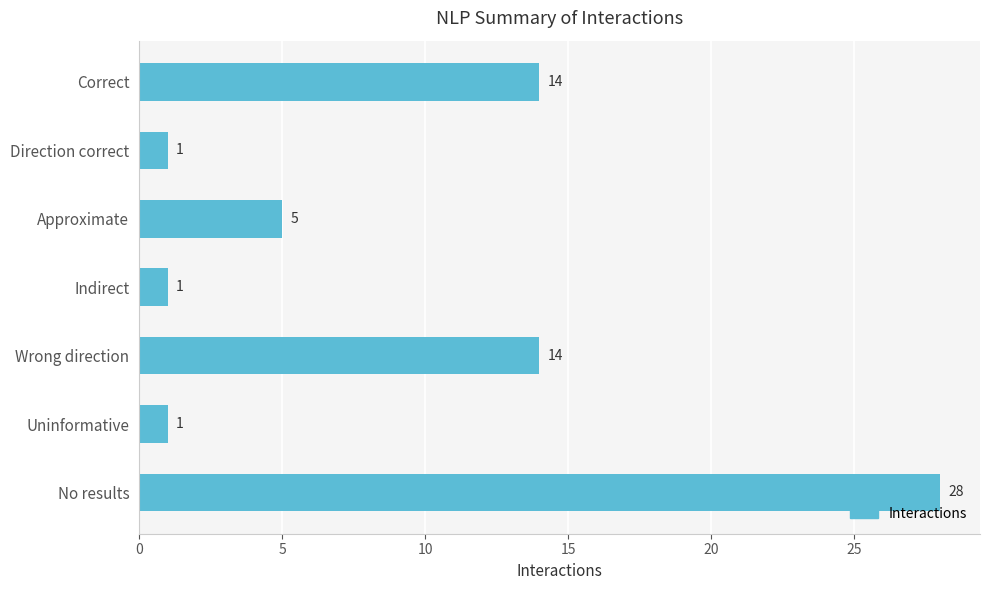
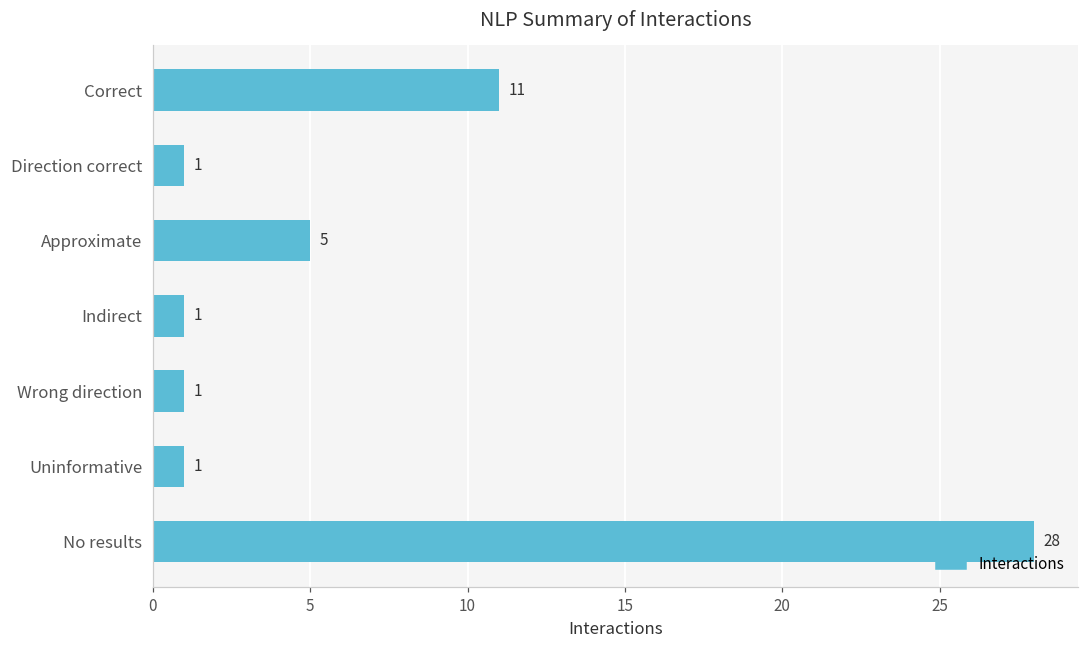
Correct: 14 -> 11
Wrong direction: 14 -> 1
